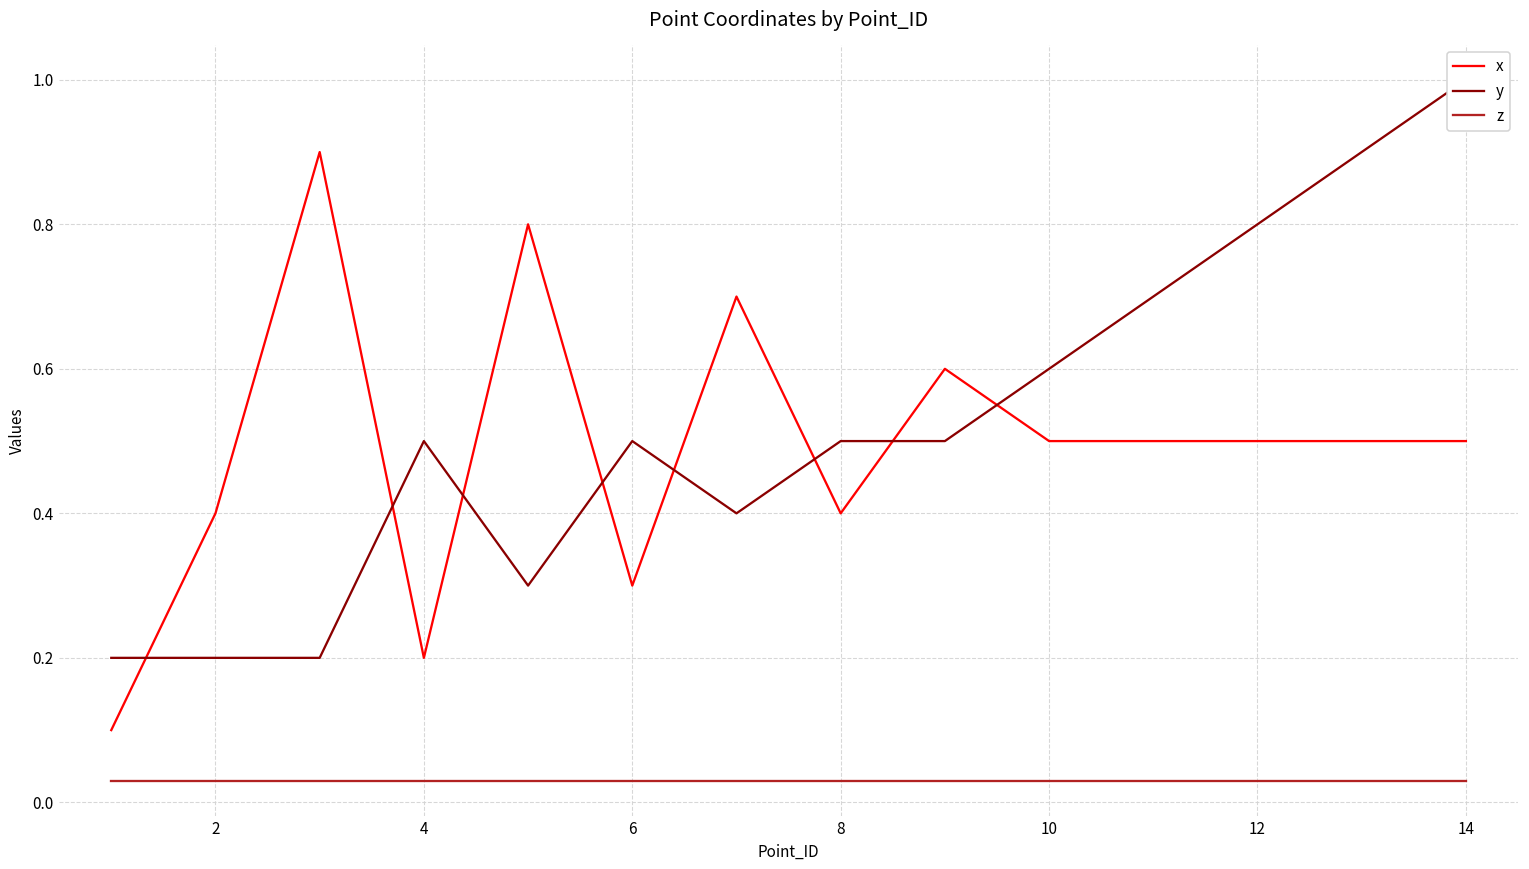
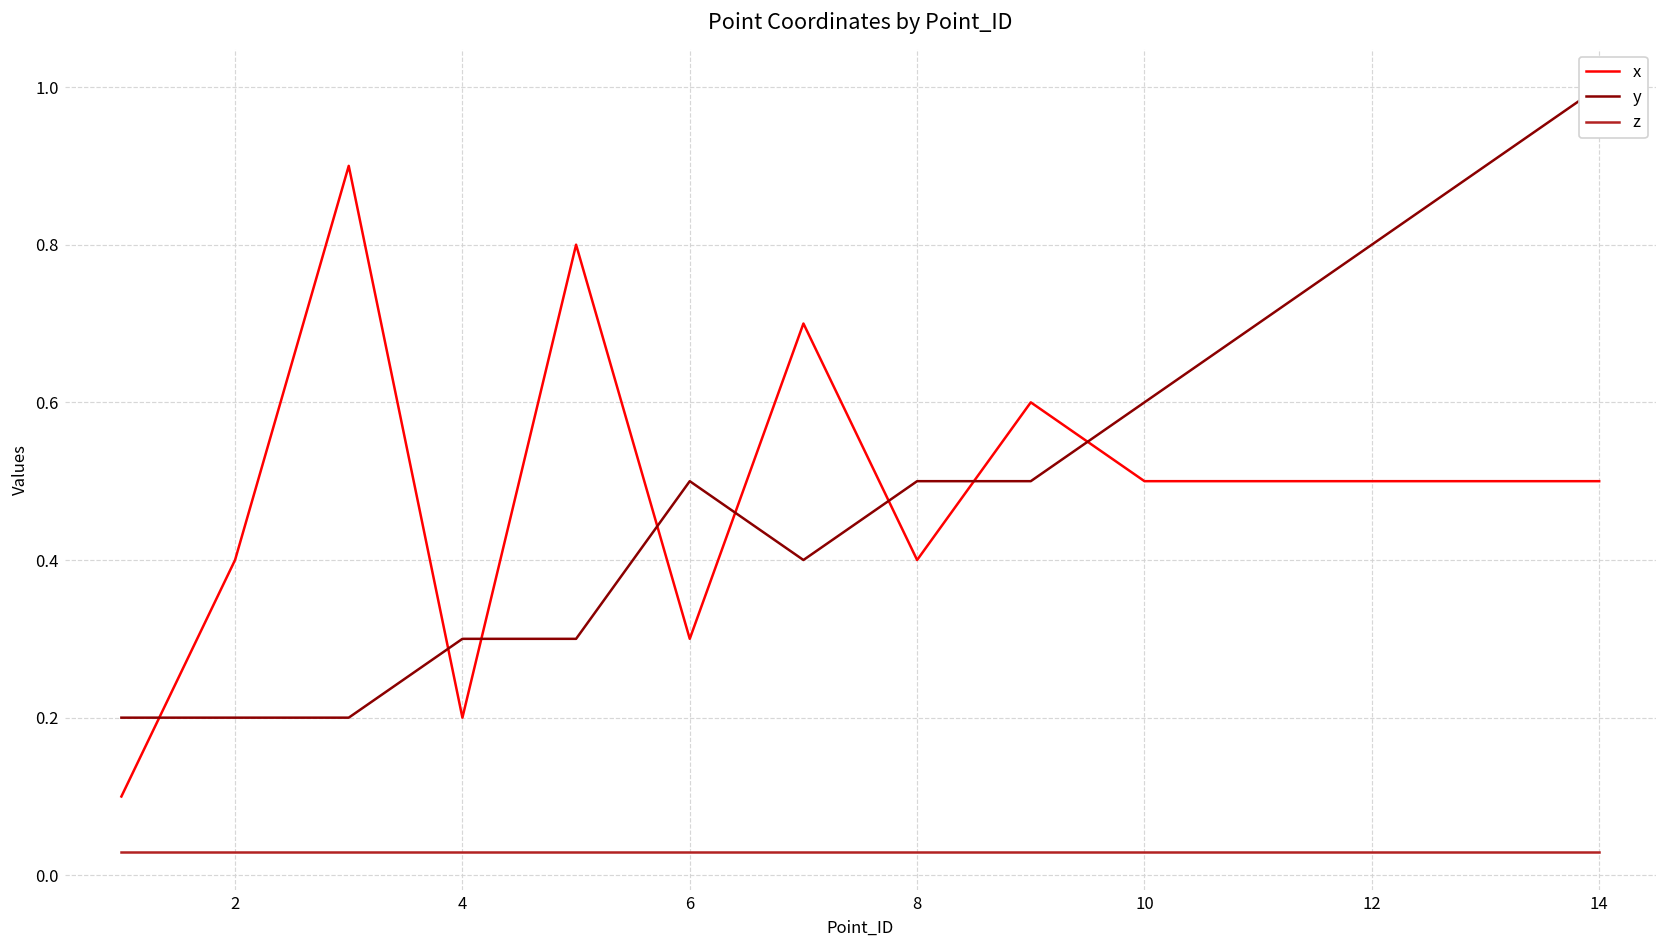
y, 4: 0.5 -> 0.3
